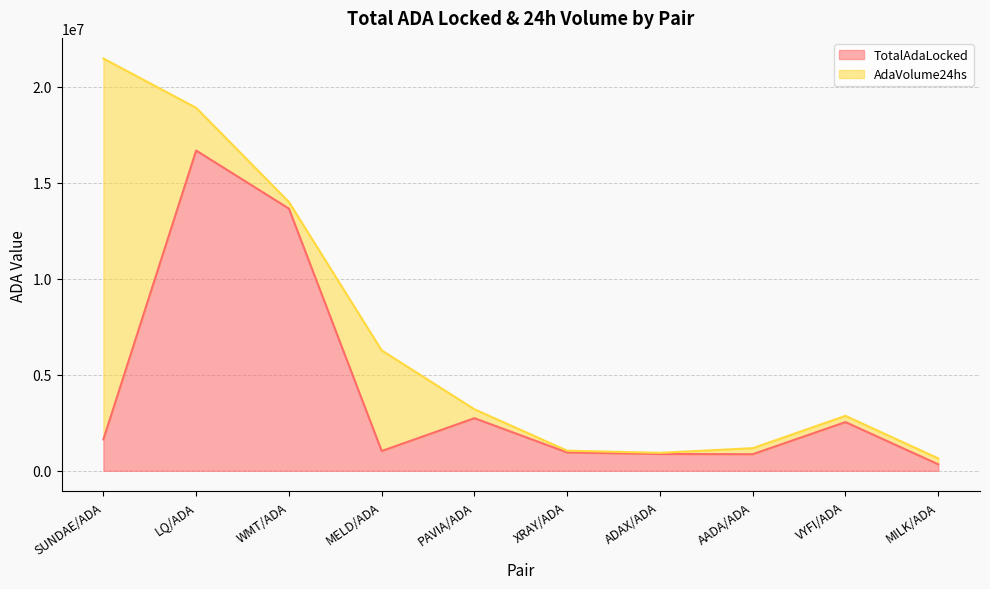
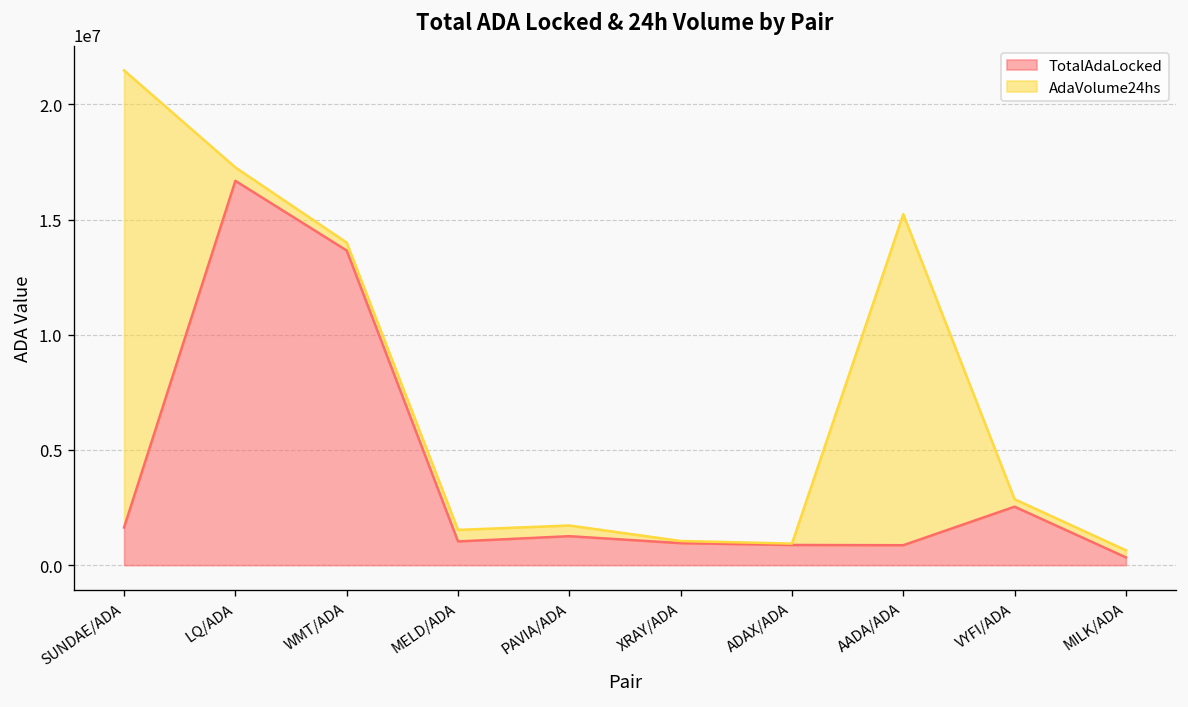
AdaVolume24hs, LQ/ADA: 2200000 -> 600000
AdaVolume24hs, MELD/ADA: 5200000 -> 500000
TotalAdaLocked, PAVIA/ADA: 2700000 -> 1300000
AdaVolume24hs, AADA/ADA: 300000 -> 14400000
